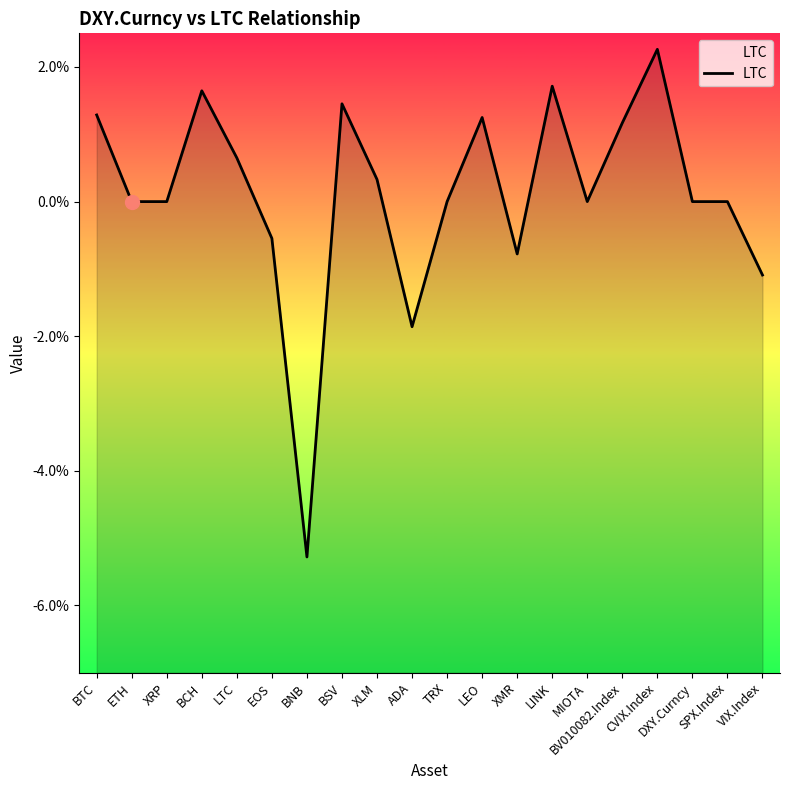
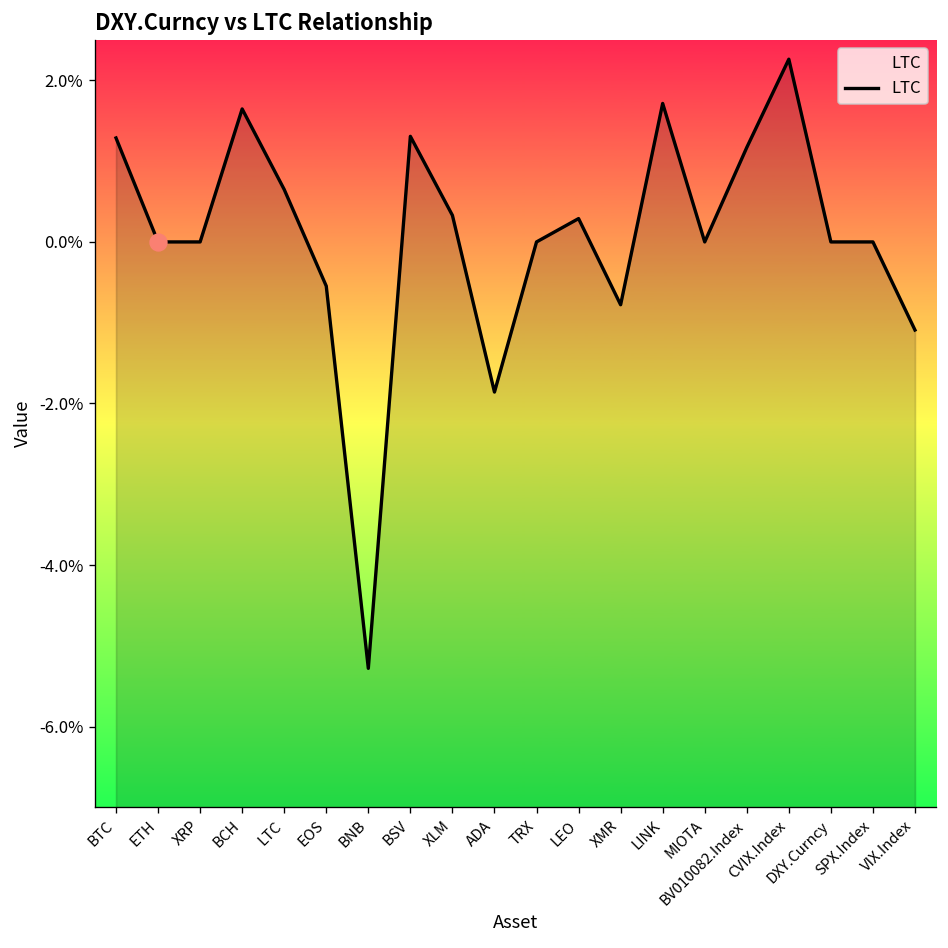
LTC, BSV: 1.5% -> 1.3%
LTC, LEO: 1.2% -> 0.3%
